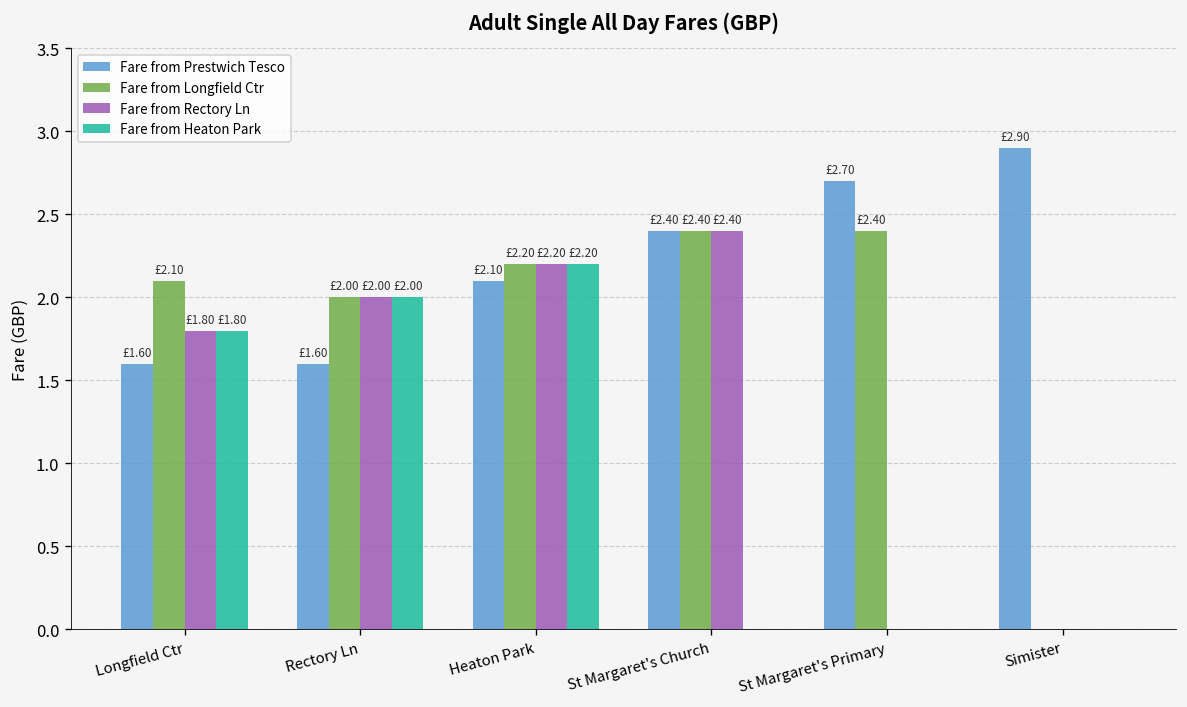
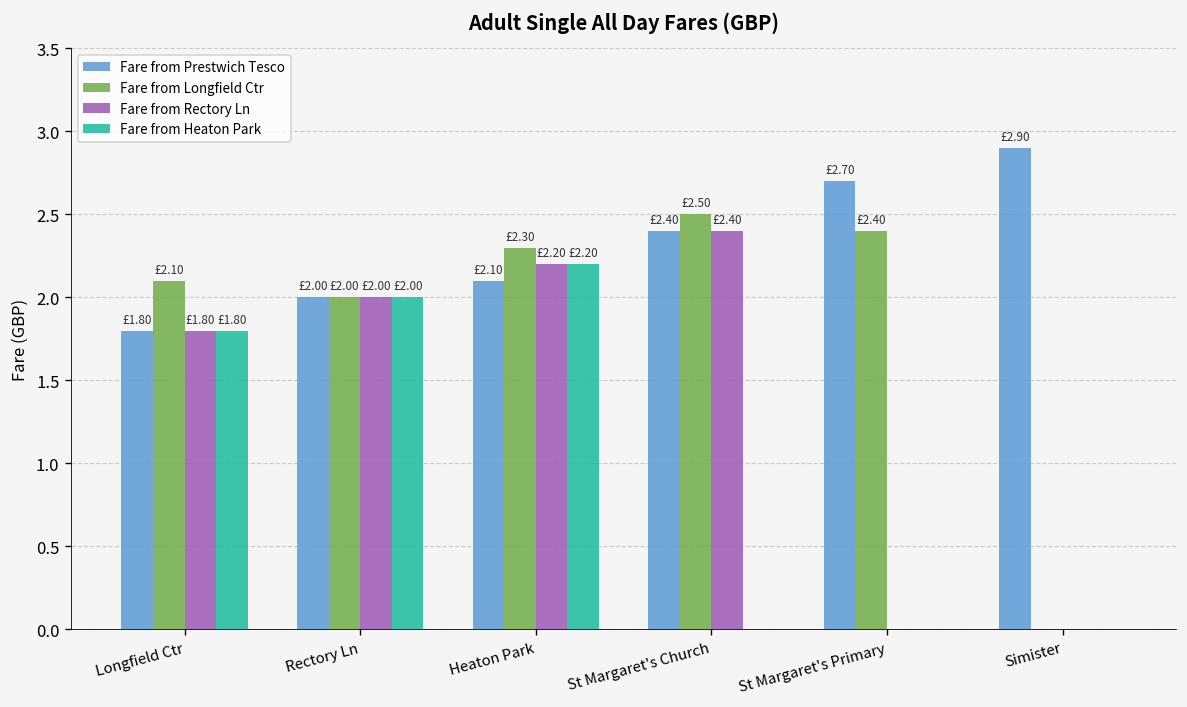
Fare from Prestwich Tesco, Longfield Ctr: £1.60 -> £1.80
Fare from Prestwich Tesco, Rectory Ln: £1.60 -> £2.00
Fare from Longfield Ctr, Heaton Park: £2.20 -> £2.30
Fare from Longfield Ctr, St Margaret's Church: £2.40 -> £2.50
